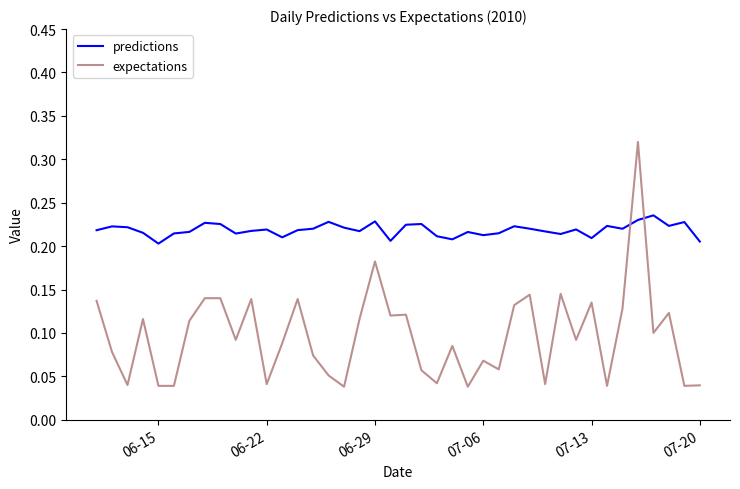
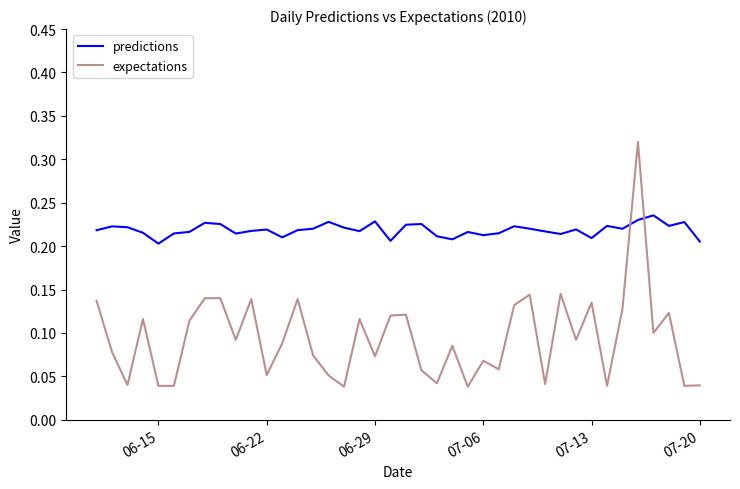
expectations, 06-22: 0.04 -> 0.05
expectations, 06-29: 0.18 -> 0.07
